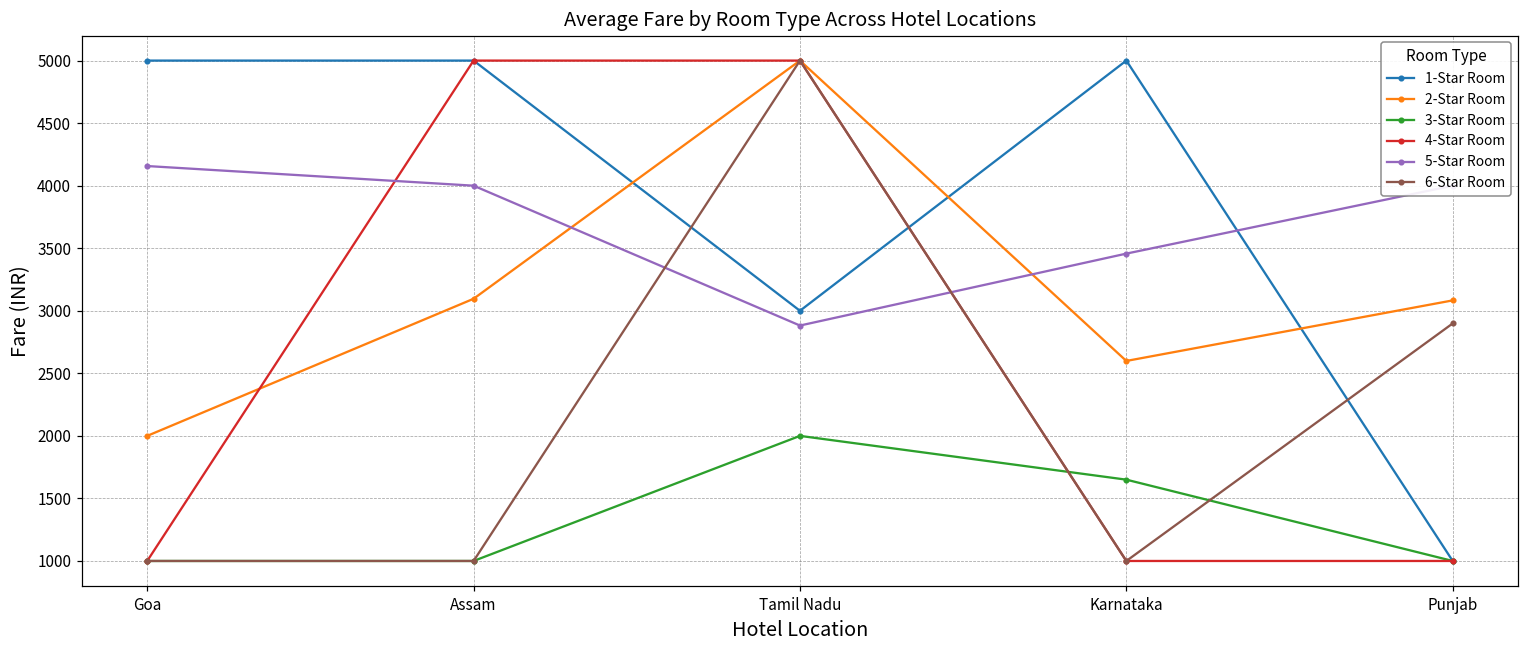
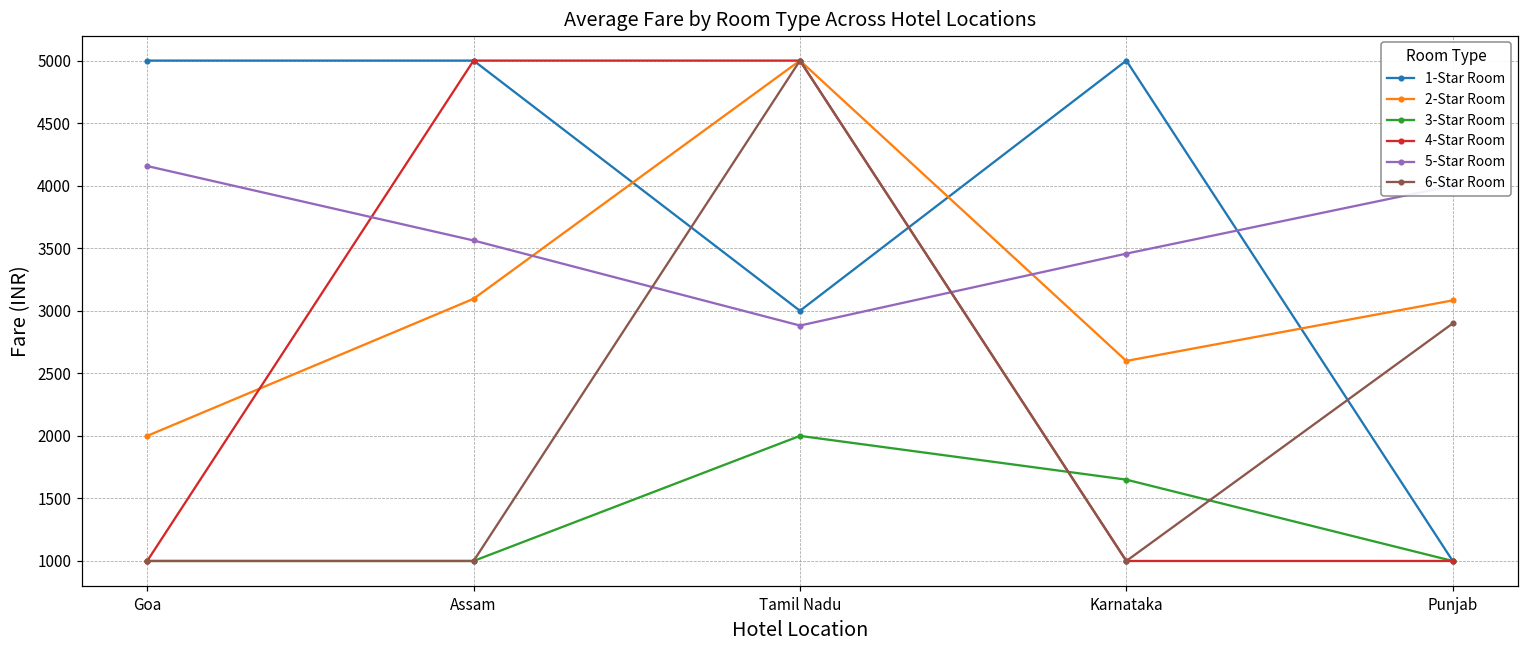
5-Star Room, Assam: 4000 -> 3560
